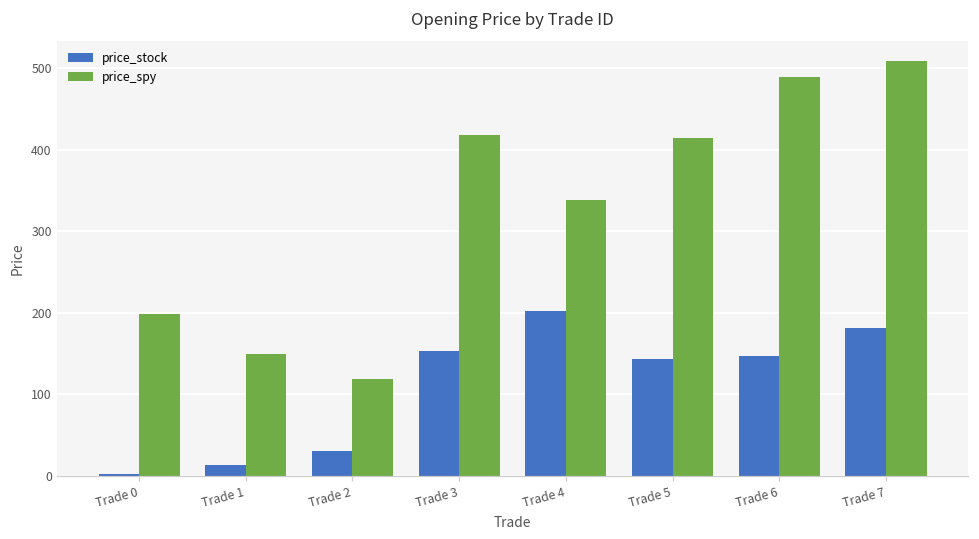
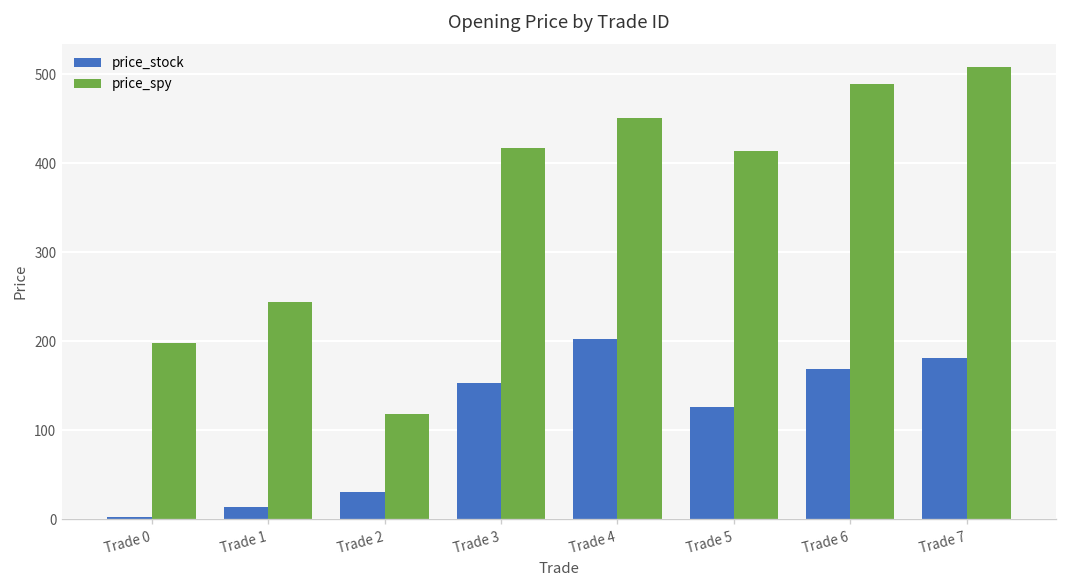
price_spy, Trade 1: 150 -> 240
price_spy, Trade 4: 340 -> 450
price_stock, Trade 5: 140 -> 130
price_stock, Trade 6: 150 -> 170
